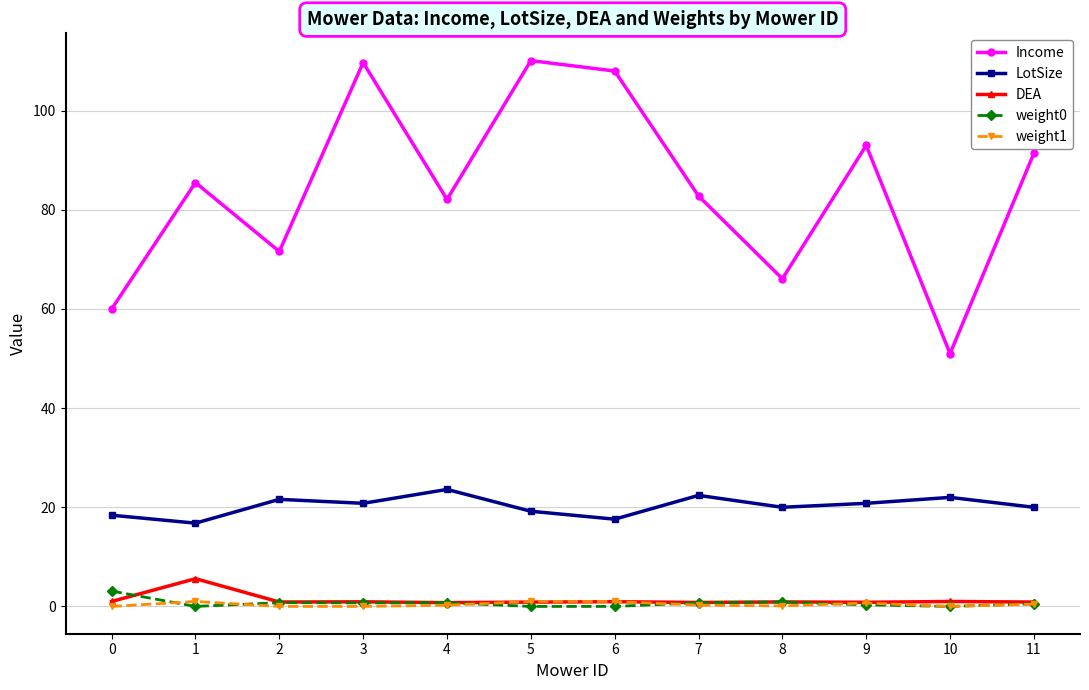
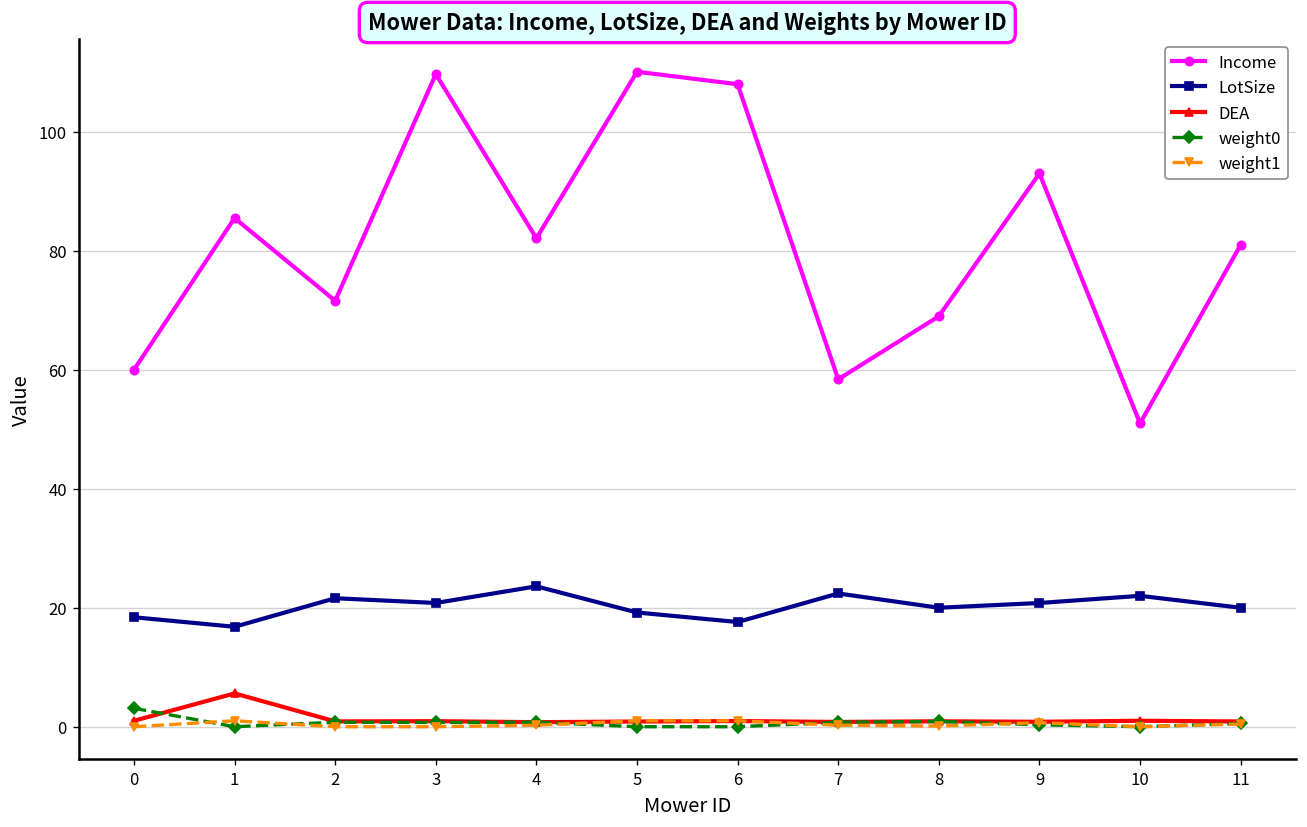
Income, 7: 83 -> 58
Income, 8: 66 -> 69
Income, 11: 91 -> 81
